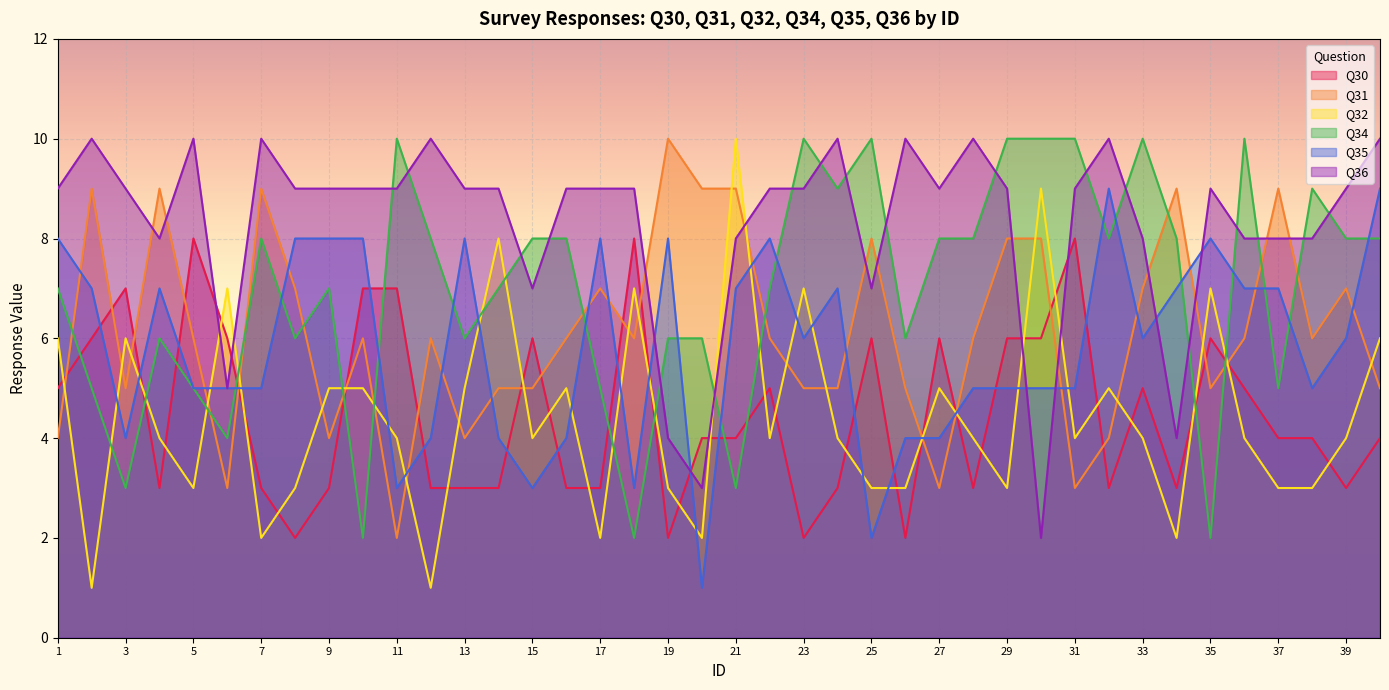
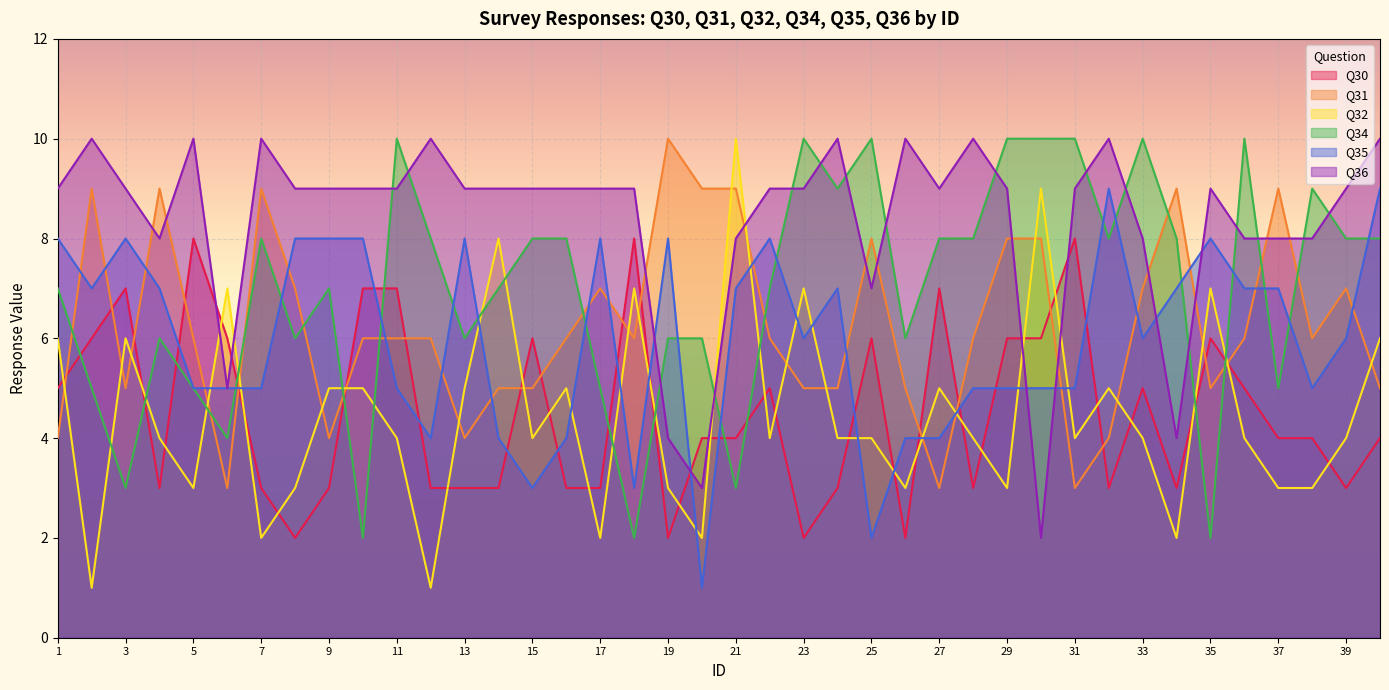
Q35, 3: 4 -> 8
Q31, 11: 2 -> 6
Q35, 11: 3 -> 5
Q36, 15: 7 -> 9
Q32, 25: 3 -> 4
Q30, 27: 6 -> 7
